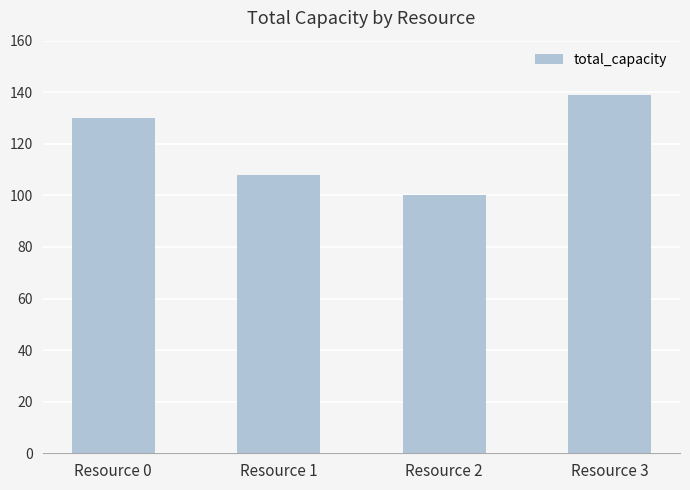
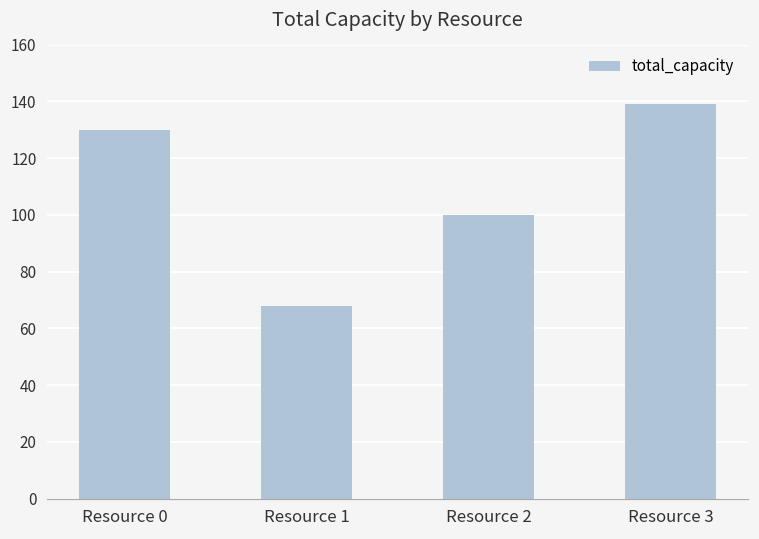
Resource 1: 108 -> 68
